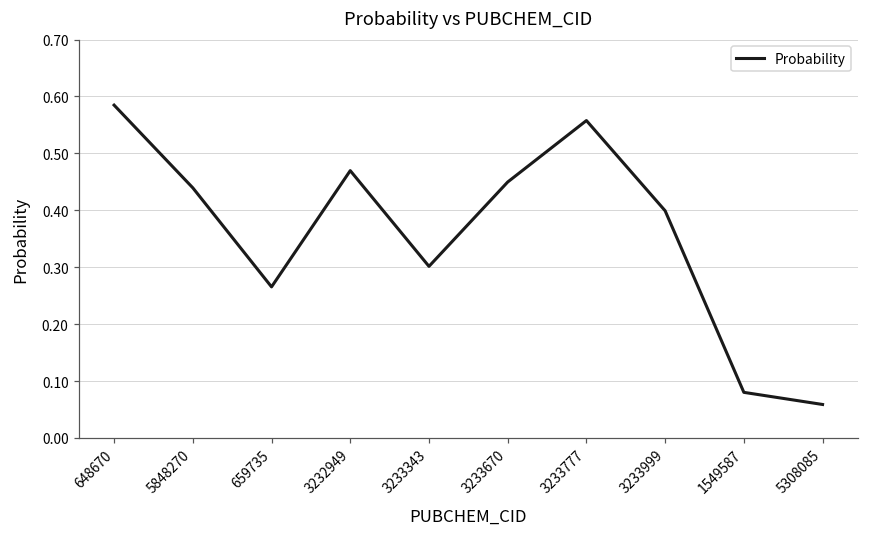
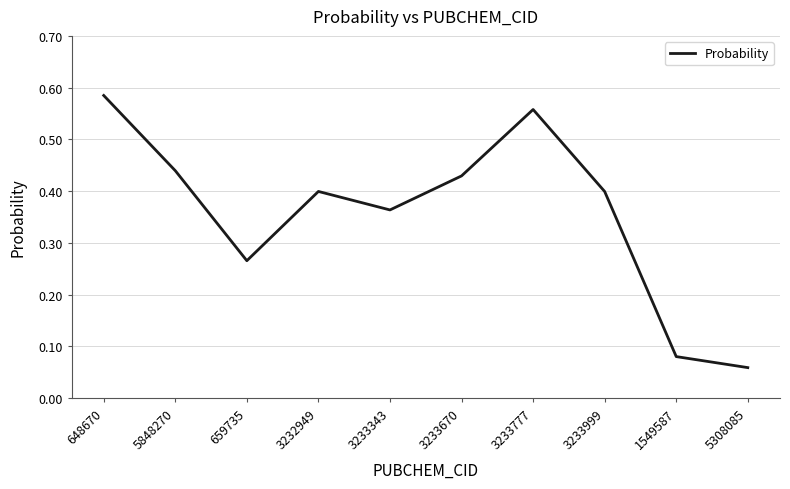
3232949: 0.47 -> 0.40
3233343: 0.30 -> 0.36
3233670: 0.45 -> 0.43
